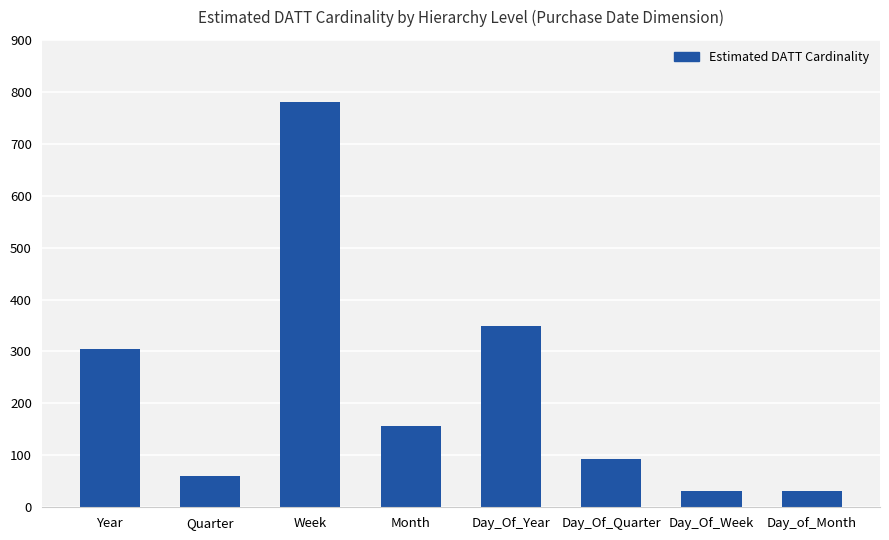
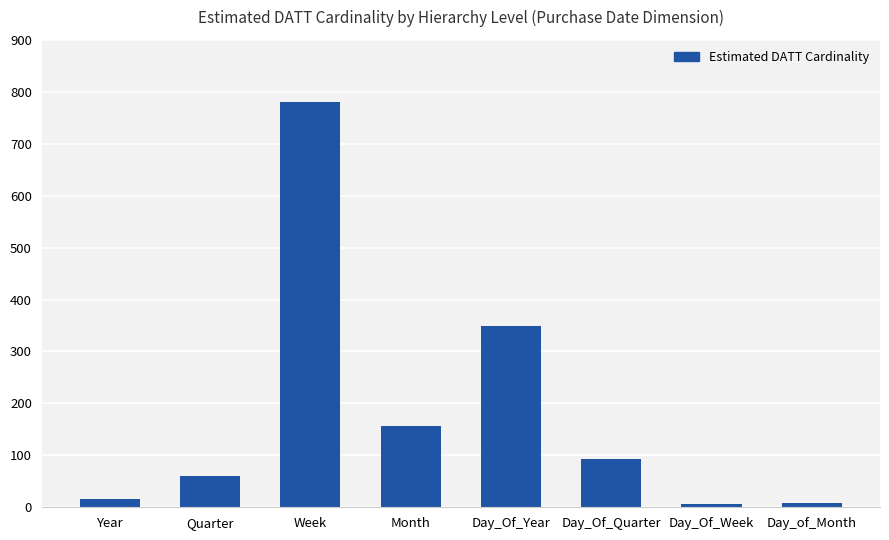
Year: 300 -> 20
Day_Of_Week: 30 -> 10
Day_of_Month: 30 -> 10
